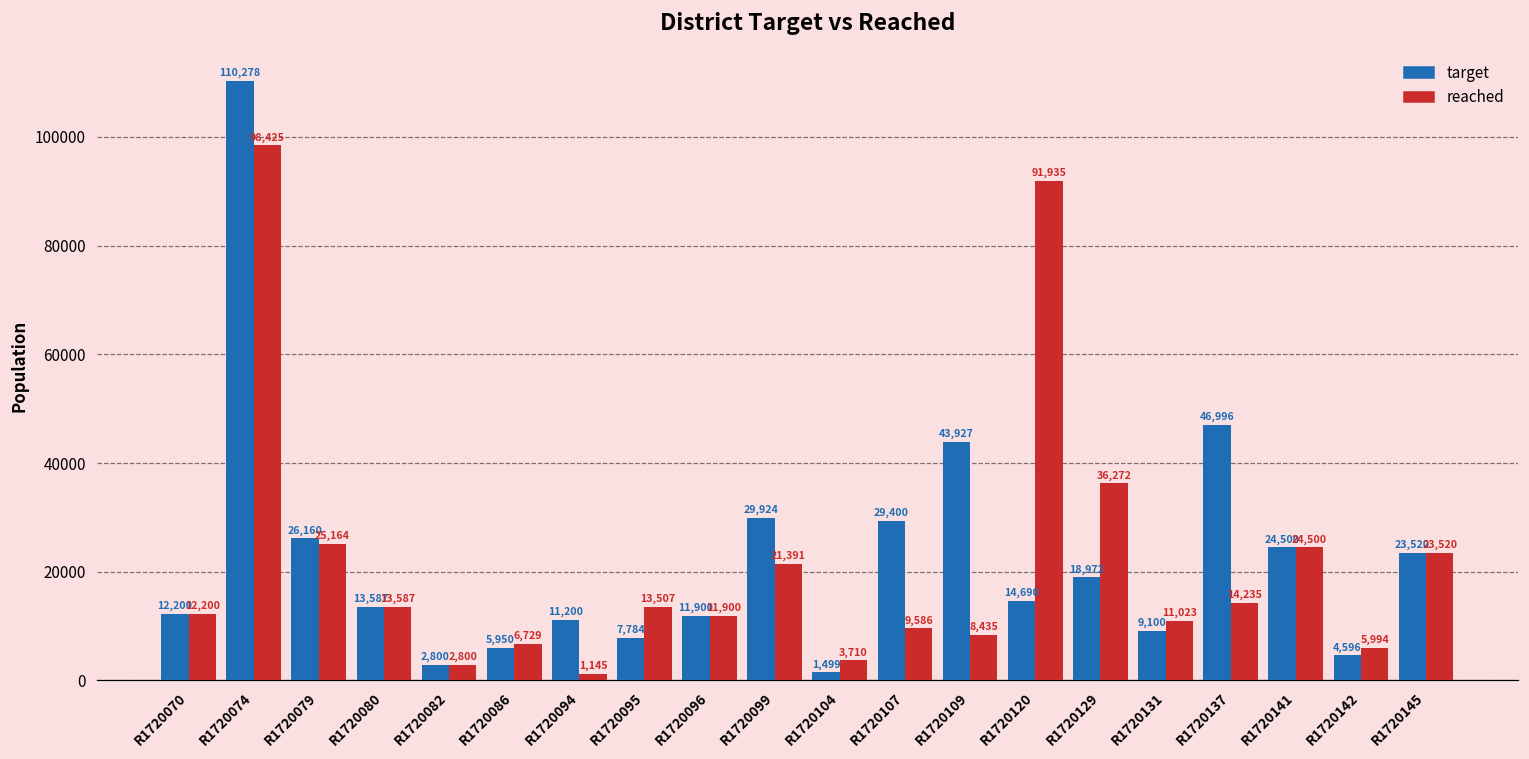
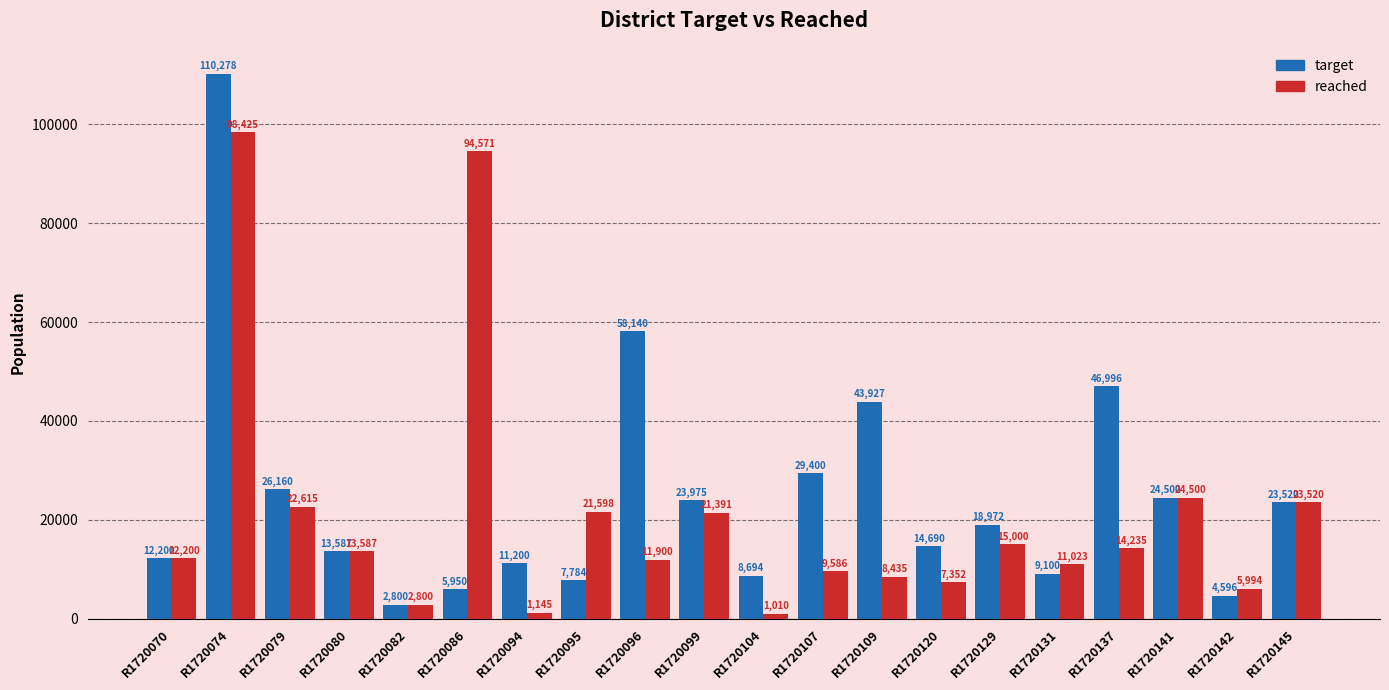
reached, R1720079: 25,164 -> 22,615
reached, R1720086: 6,729 -> 94,571
reached, R1720095: 13,507 -> 21,598
target, R1720096: 11,900 -> 58,140
target, R1720099: 29,924 -> 23,975
target, R1720104: 1,499 -> 8,694
reached, R1720104: 3,710 -> 1,010
reached, R1720120: 91,935 -> 7,352
reached, R1720129: 36,272 -> 15,000
